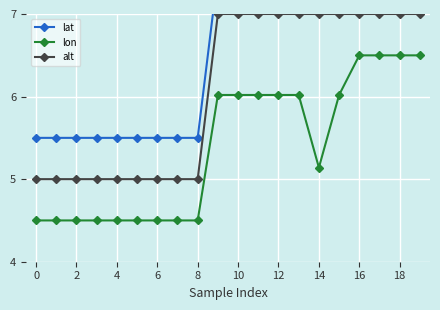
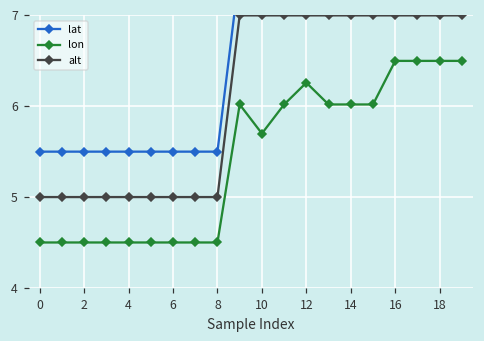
lon, 10: 6.0 -> 5.7
lon, 12: 6.0 -> 6.3
lon, 14: 5.1 -> 6.0
